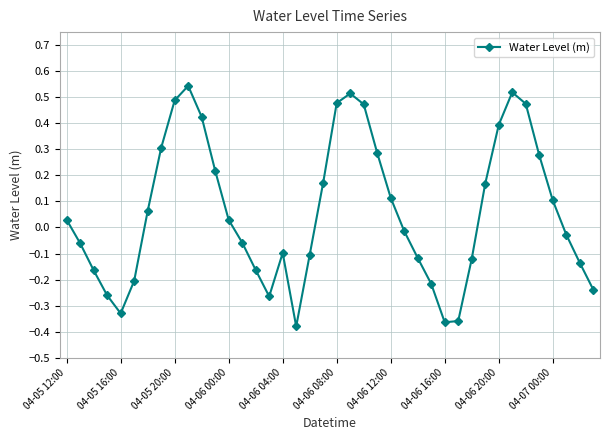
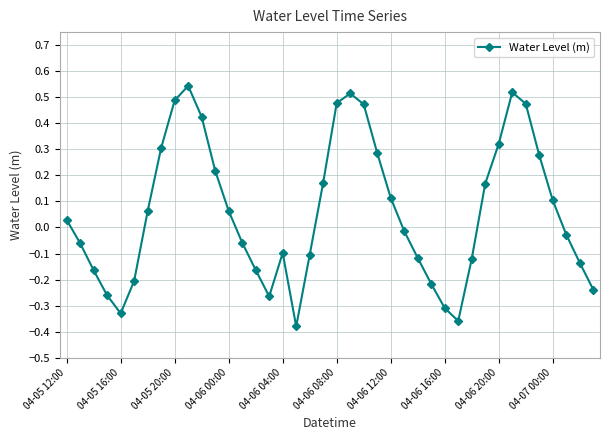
04-06 00:00: 0.03 -> 0.06
04-06 16:00: -0.36 -> -0.31
04-06 20:00: 0.39 -> 0.32
